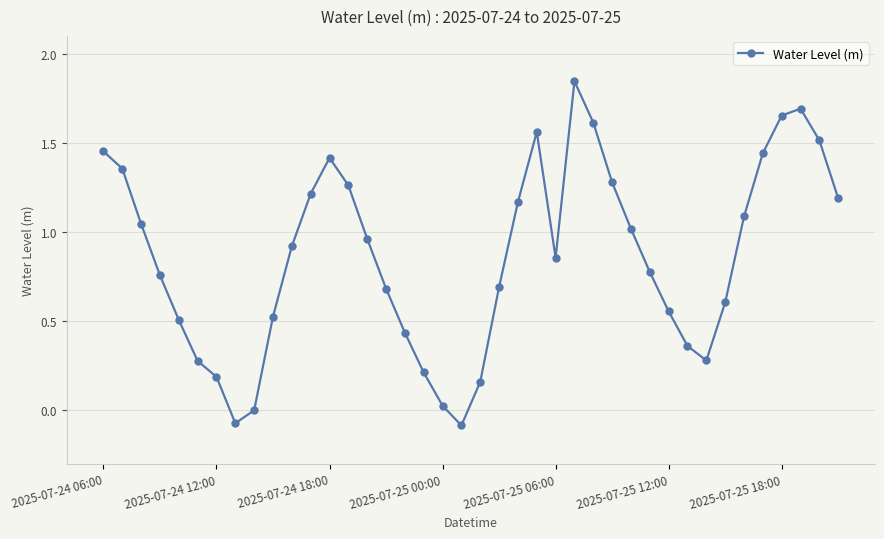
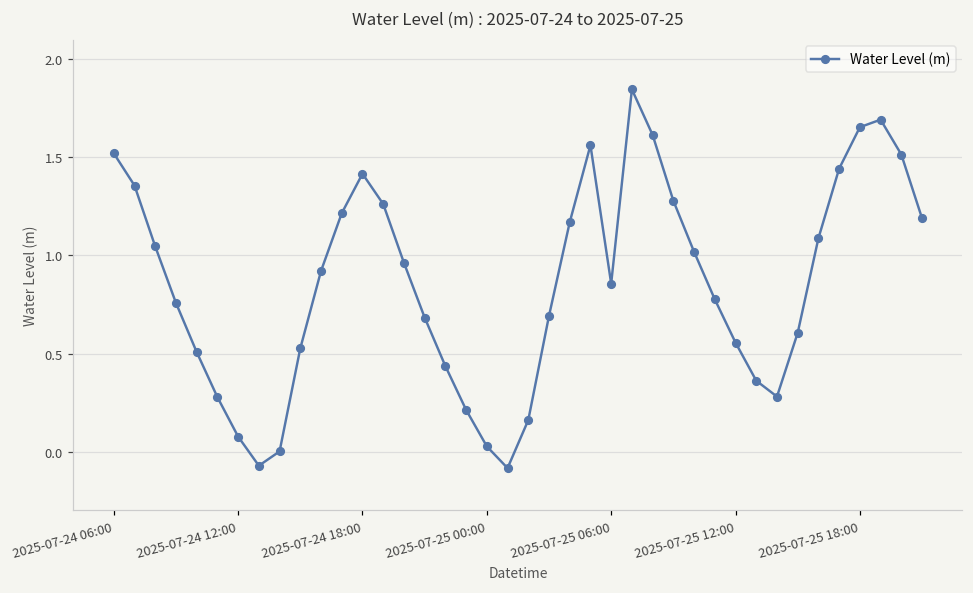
2025-07-24 06:00: 1.45 -> 1.52
2025-07-24 12:00: 0.19 -> 0.08
